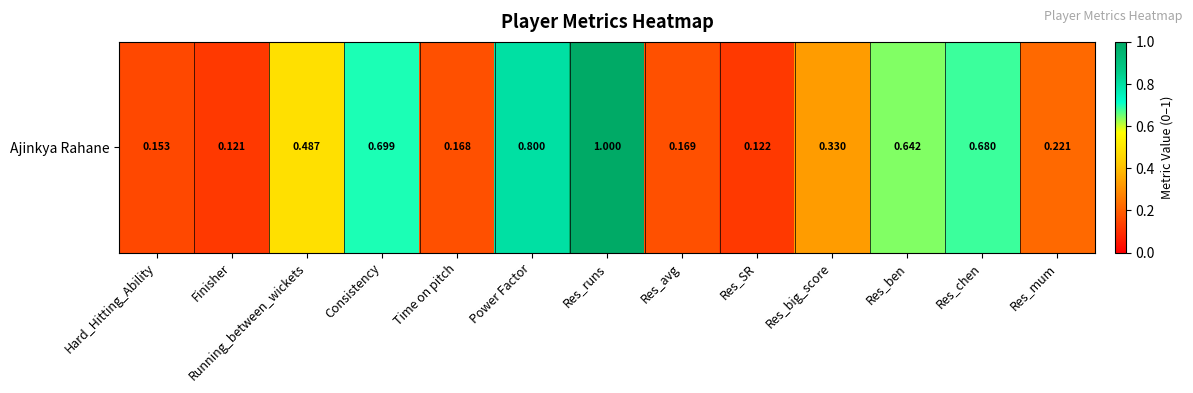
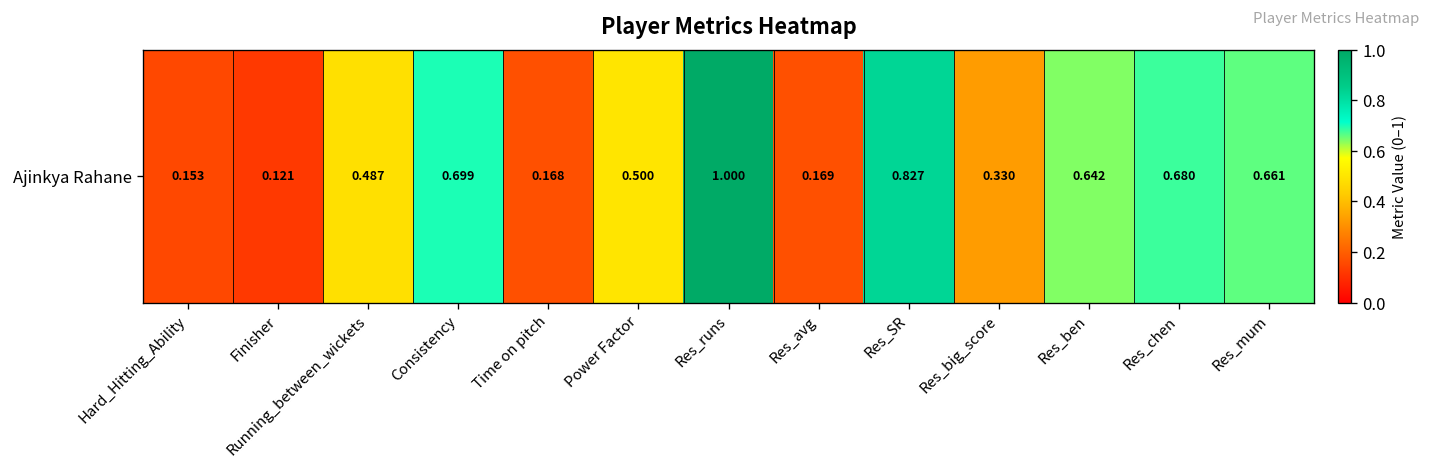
Ajinkya Rahane, Power Factor: 0.800 -> 0.500
Ajinkya Rahane, Res_SR: 0.122 -> 0.827
Ajinkya Rahane, Res_mum: 0.221 -> 0.661
